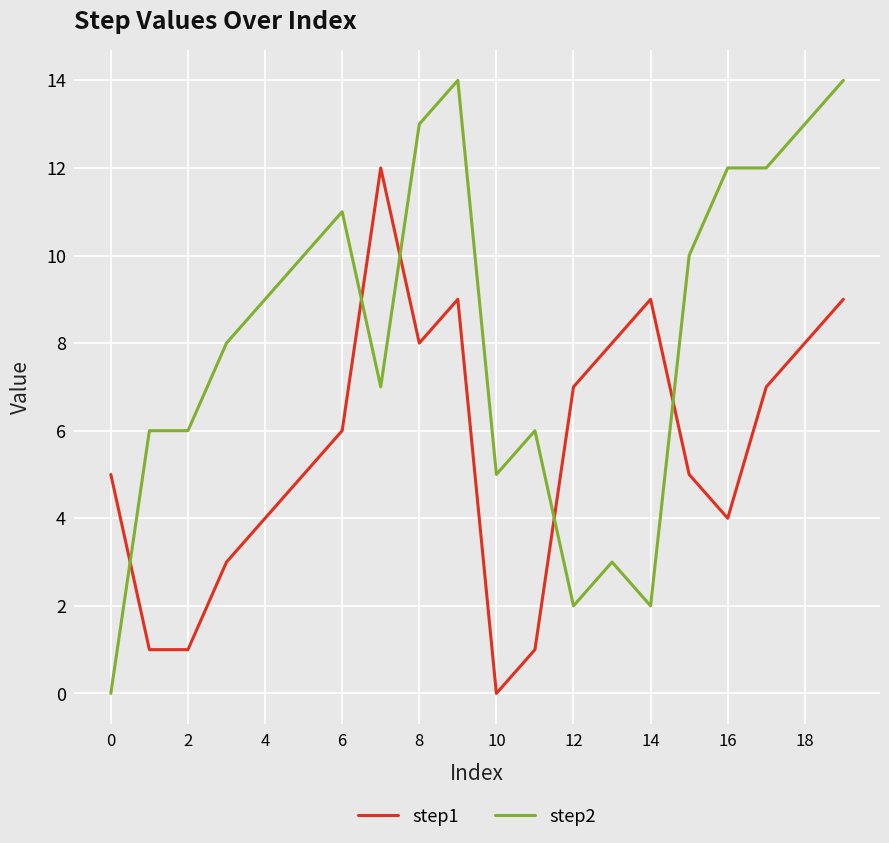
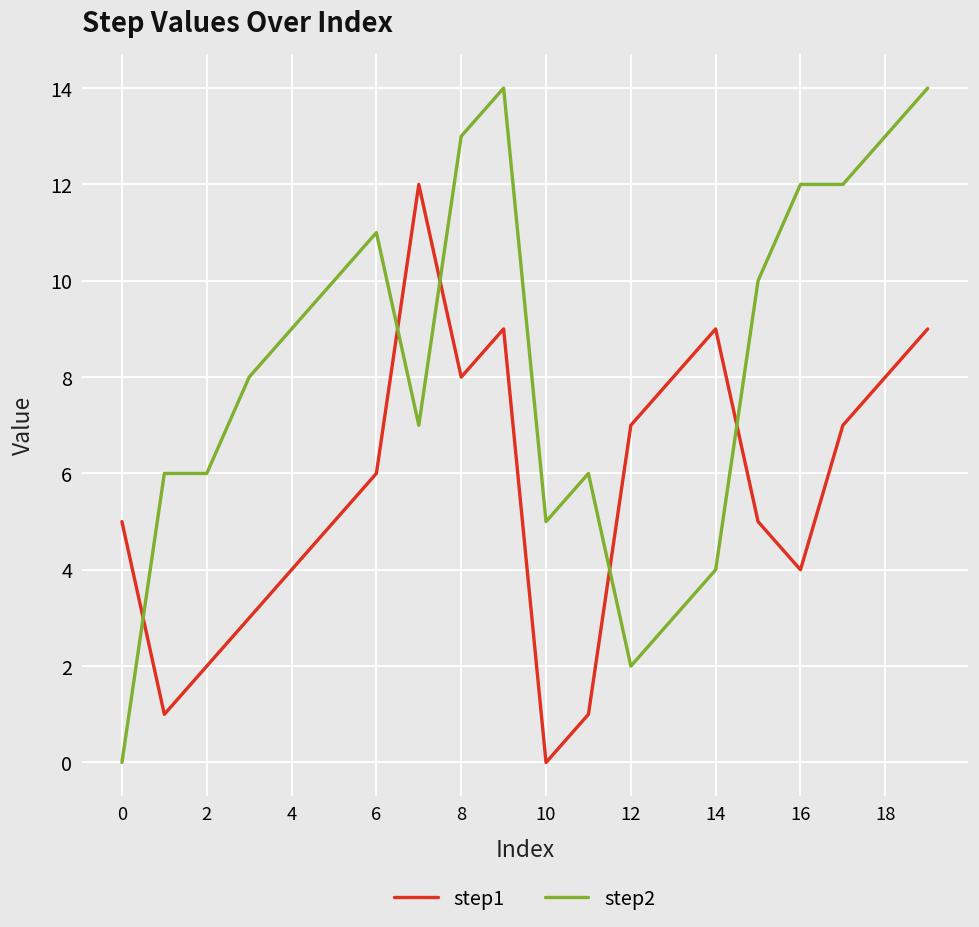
step1, 2: 1 -> 2
step2, 14: 2 -> 4
